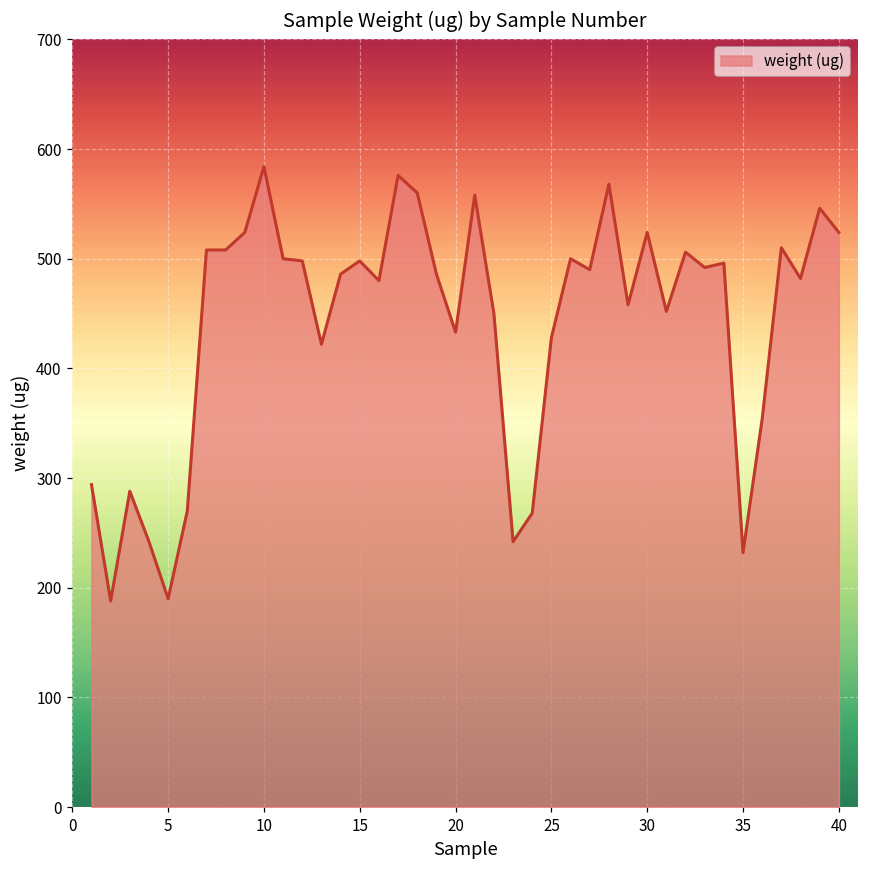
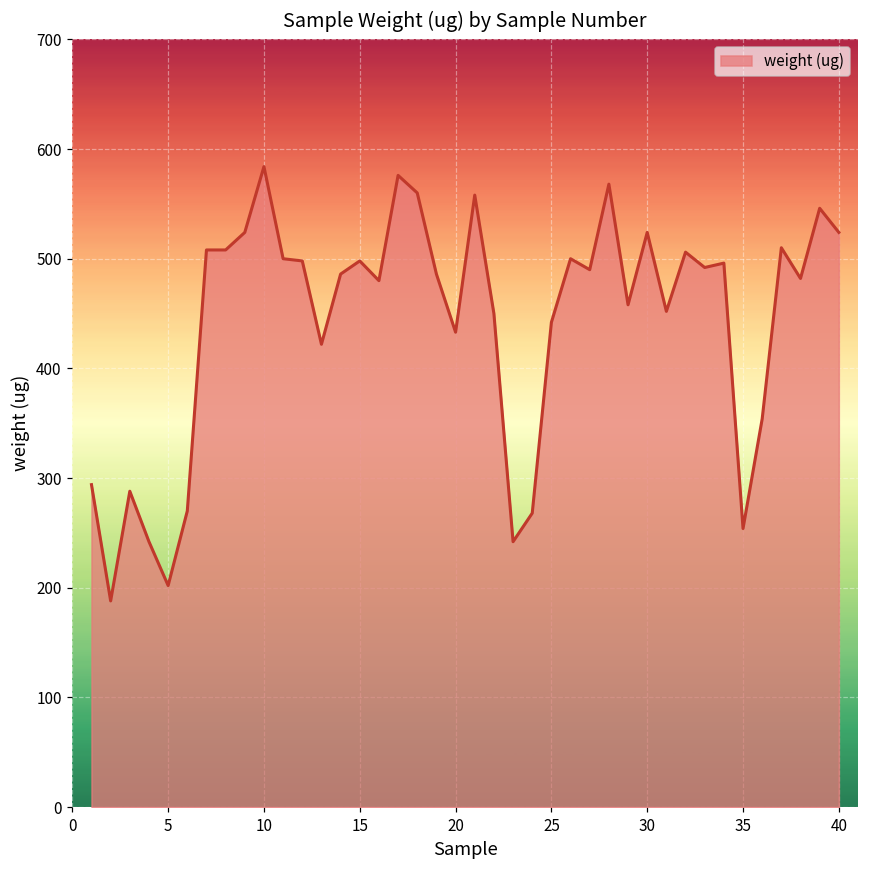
5: 190 -> 200
25: 430 -> 440
35: 230 -> 250
